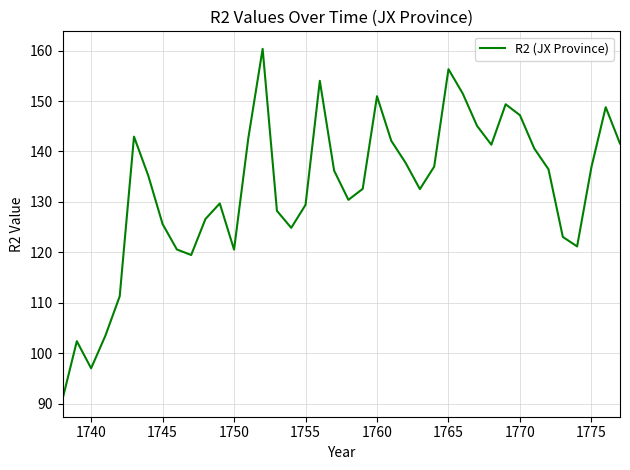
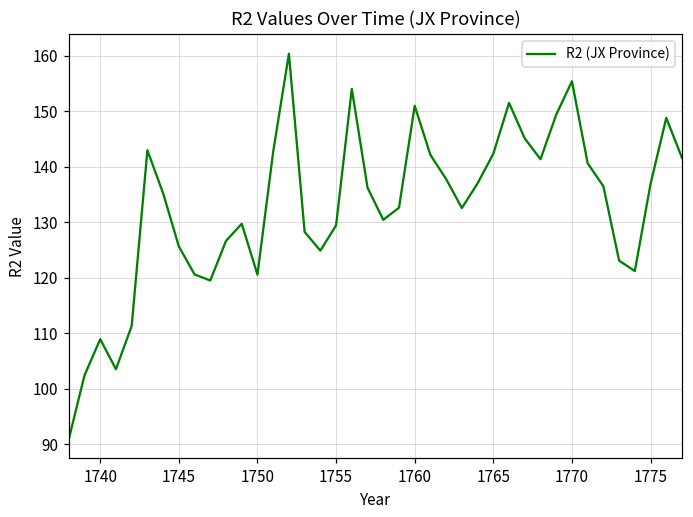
1740: 97 -> 109
1765: 156 -> 142
1770: 147 -> 155
